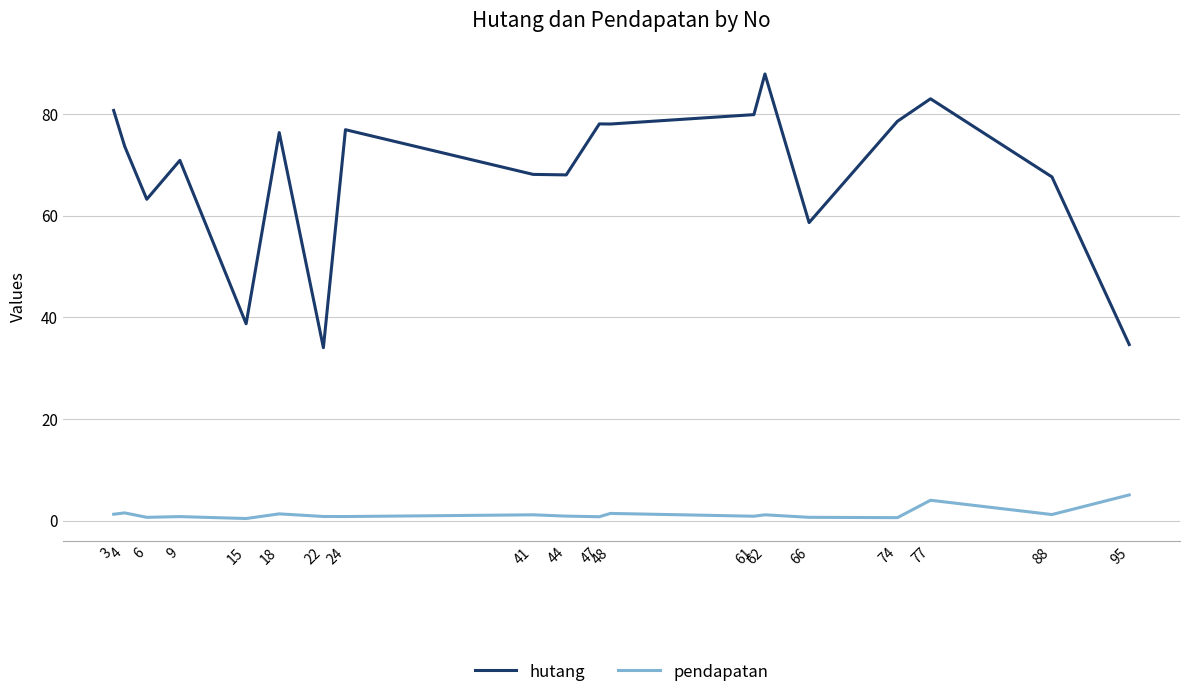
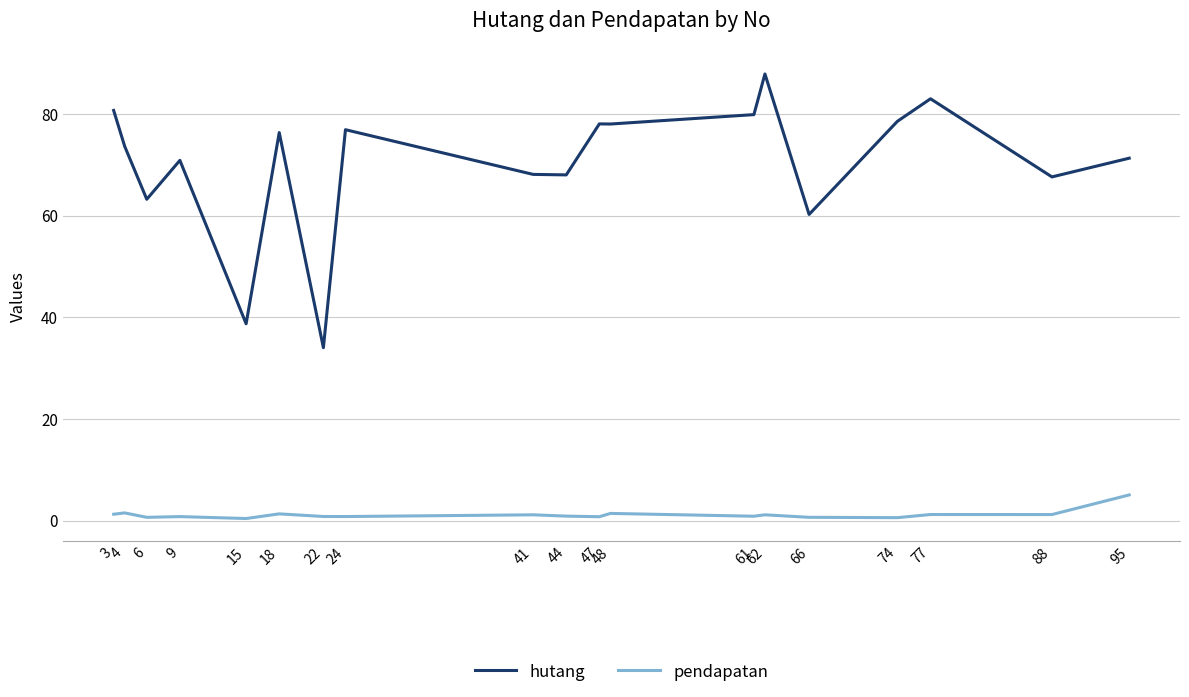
hutang, 66: 59 -> 60
pendapatan, 77: 4 -> 1
hutang, 95: 35 -> 71
